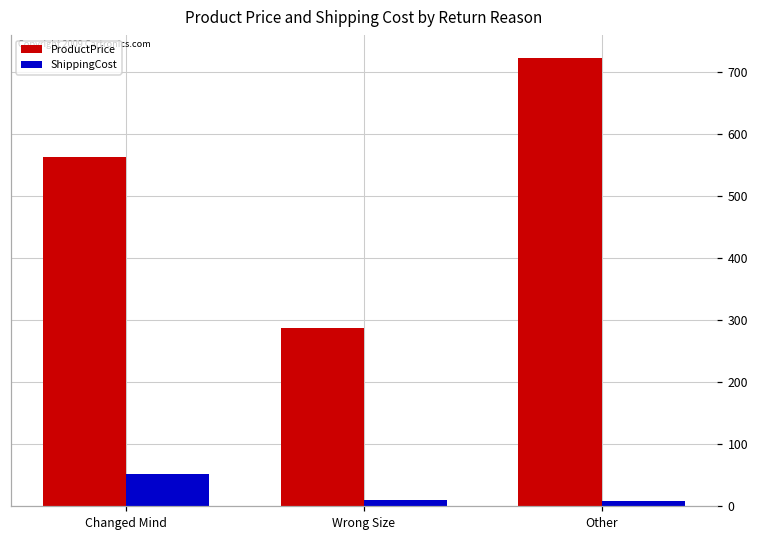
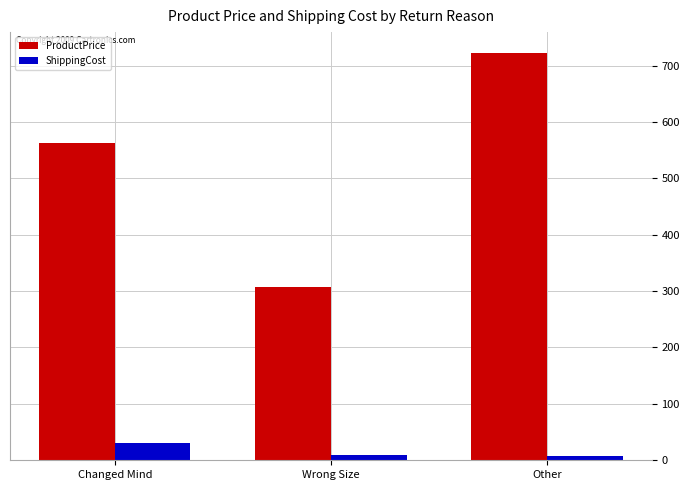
ShippingCost, Changed Mind: 50 -> 30
ProductPrice, Wrong Size: 290 -> 310
